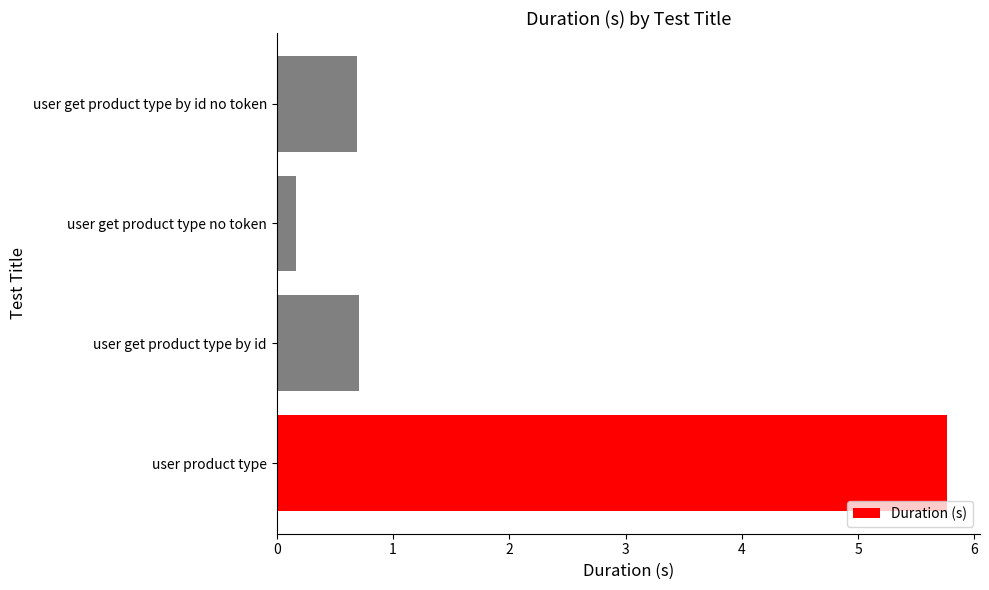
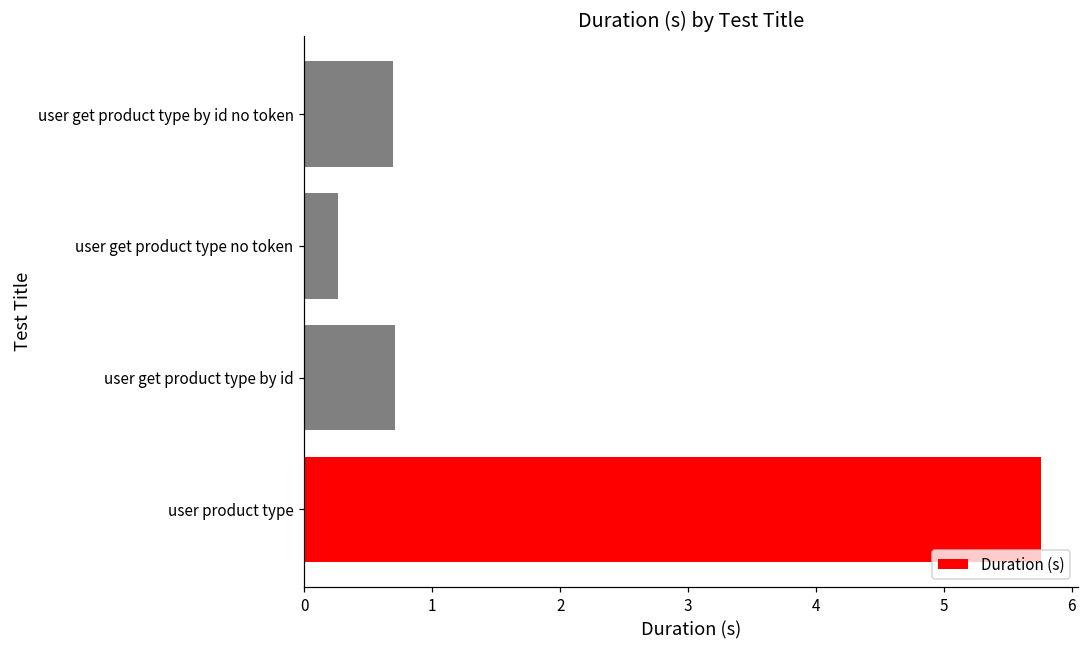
user get product type no token: 0.17 -> 0.26
